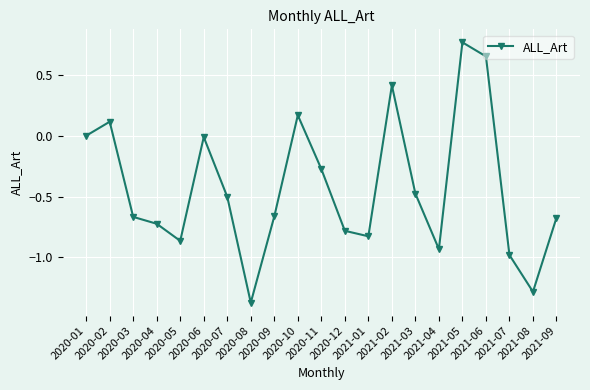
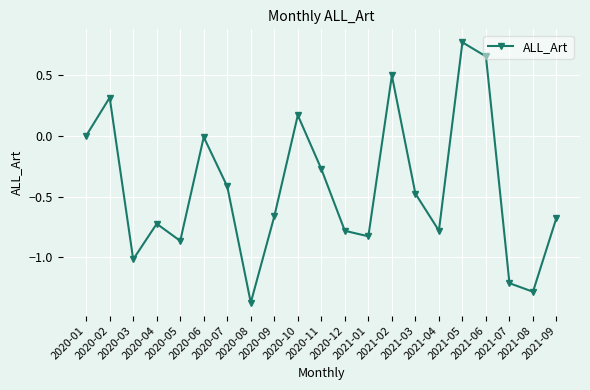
2020-02: 0.12 -> 0.31
2020-03: -0.67 -> -1.02
2020-07: -0.50 -> -0.42
2021-02: 0.41 -> 0.50
2021-04: -0.93 -> -0.78
2021-07: -0.98 -> -1.21
